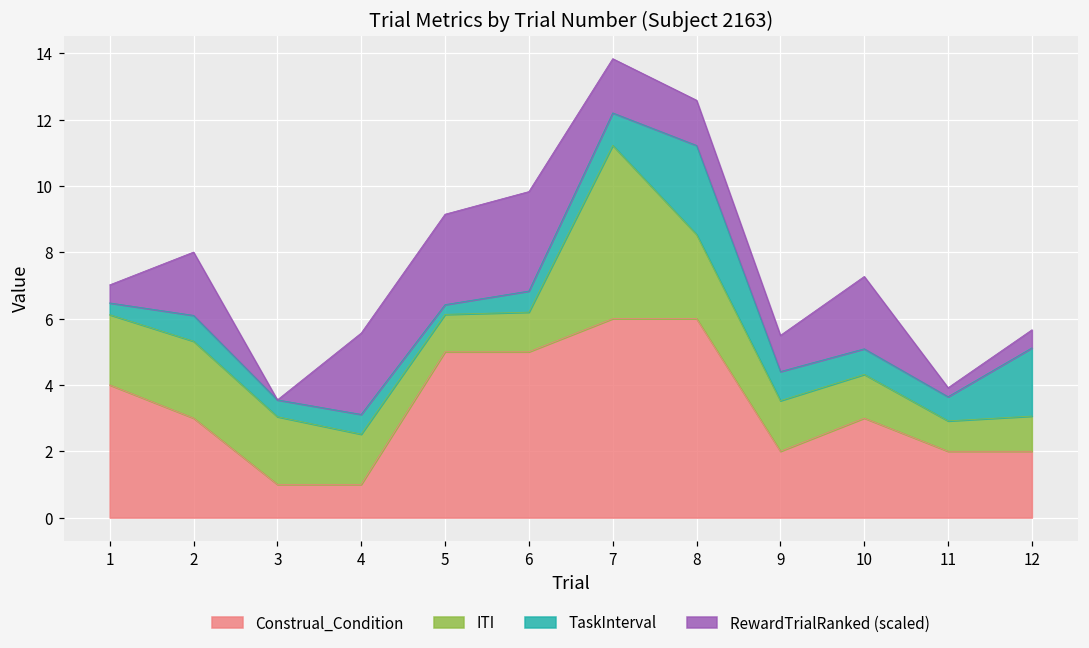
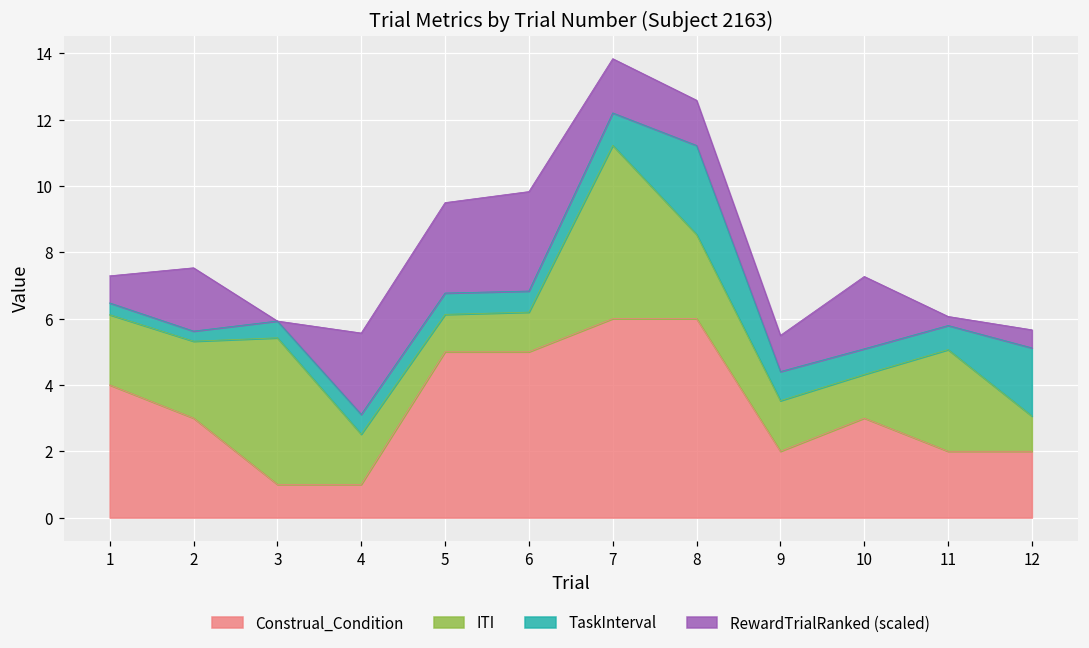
RewardTrialRanked (scaled), 1: 0.5 -> 0.8
TaskInterval, 2: 0.8 -> 0.3
ITI, 3: 2.0 -> 4.4
TaskInterval, 5: 0.3 -> 0.6
ITI, 11: 0.9 -> 3.1
